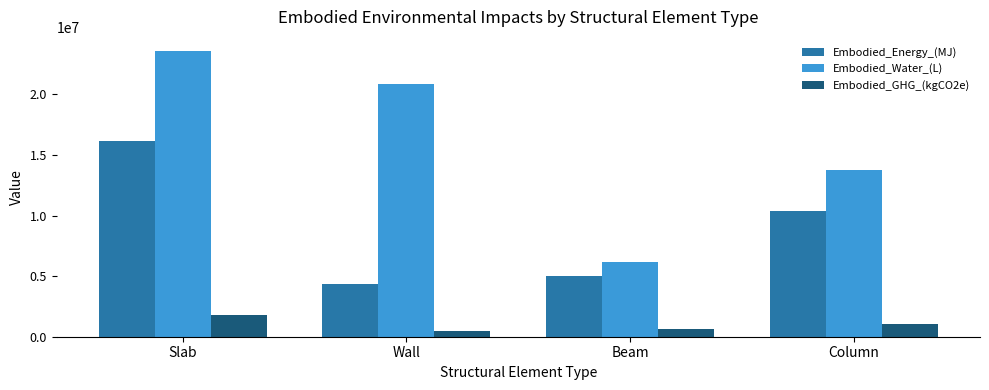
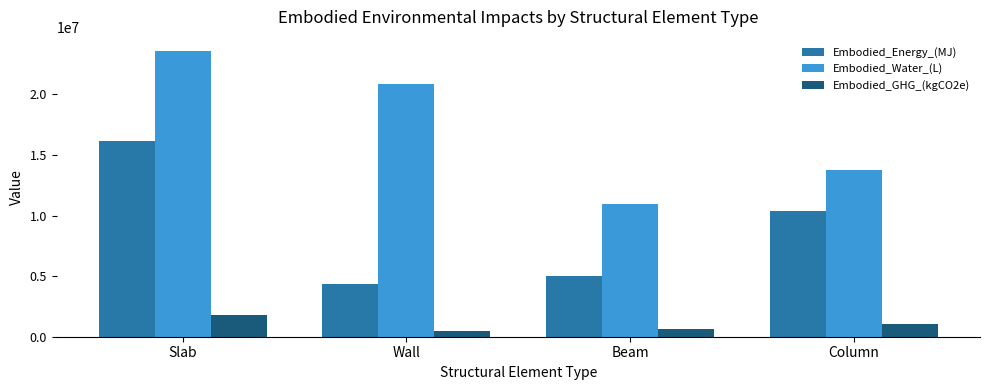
Embodied_Water_(L), Beam: 6200000 -> 10900000
